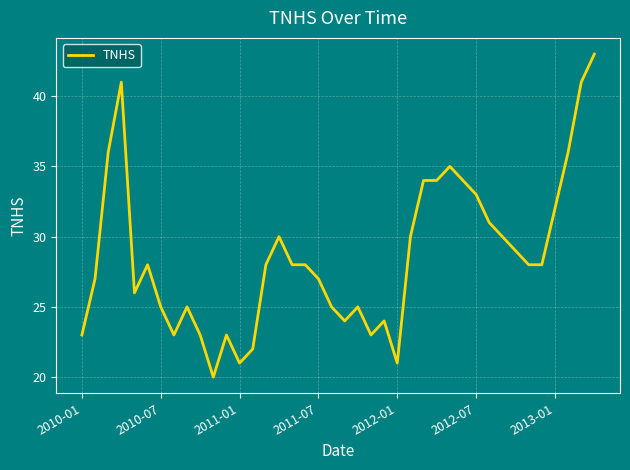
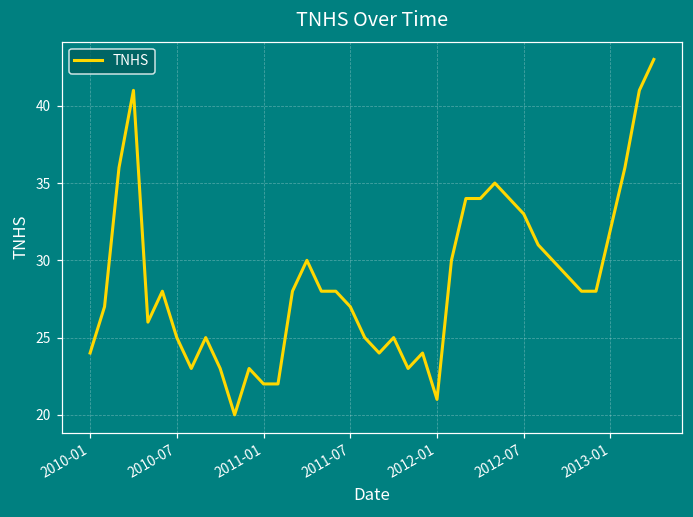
2010-01: 23 -> 24
2011-01: 21 -> 22
